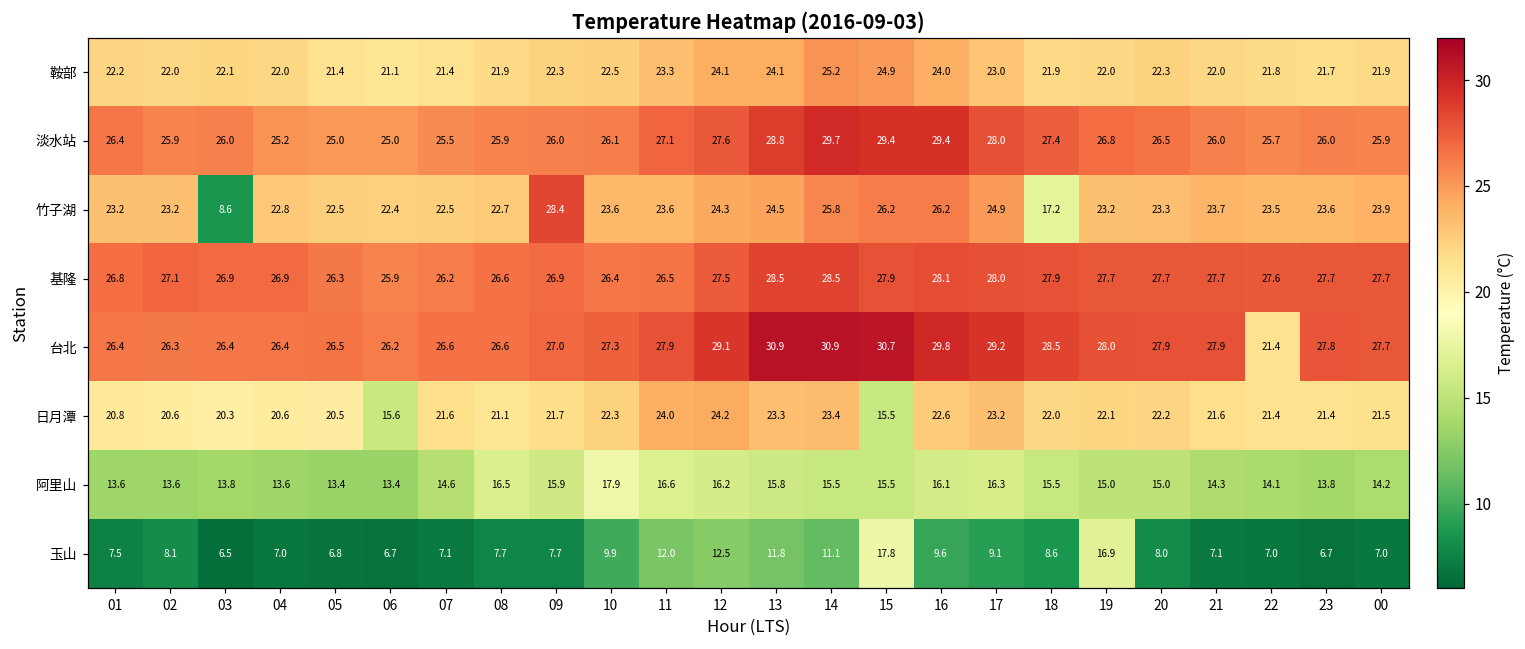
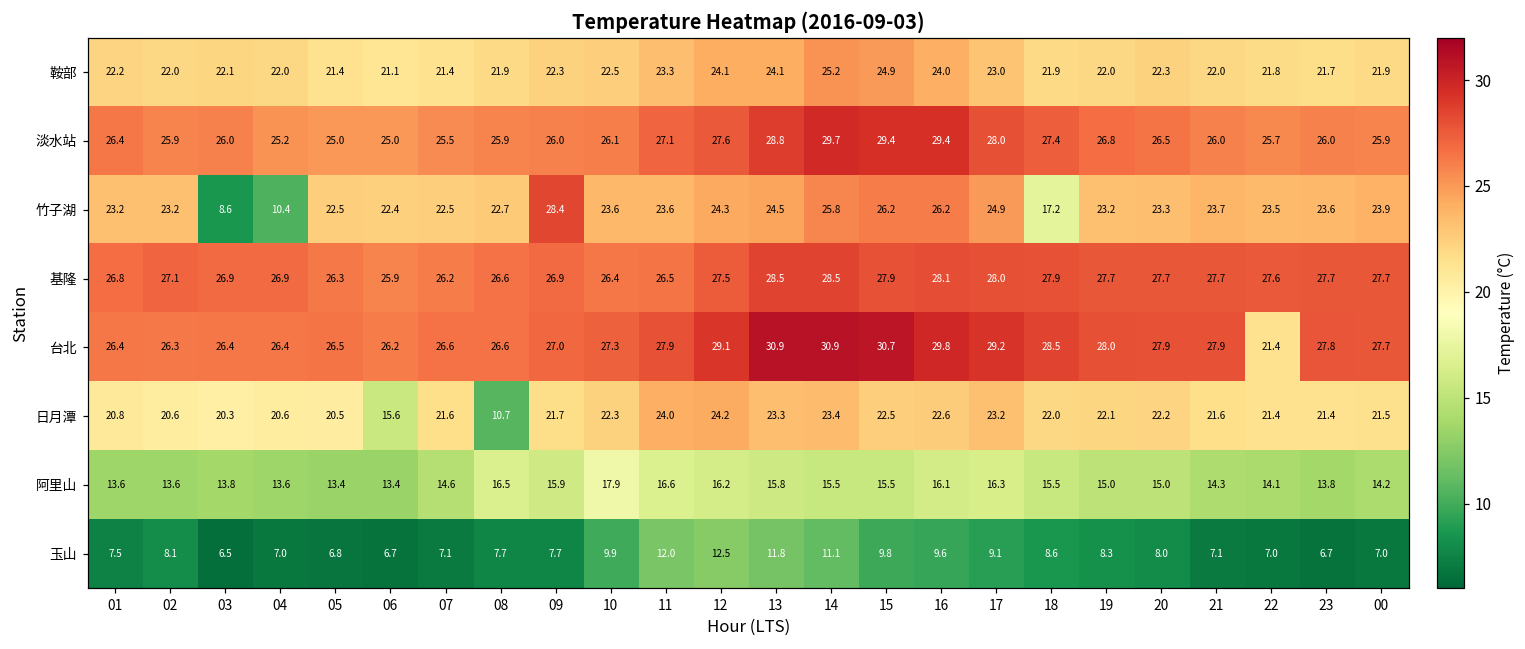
竹子湖, 04: 22.8 -> 10.4
日月潭, 08: 21.1 -> 10.7
日月潭, 15: 15.5 -> 22.5
玉山, 15: 17.8 -> 9.8
玉山, 19: 16.9 -> 8.3
